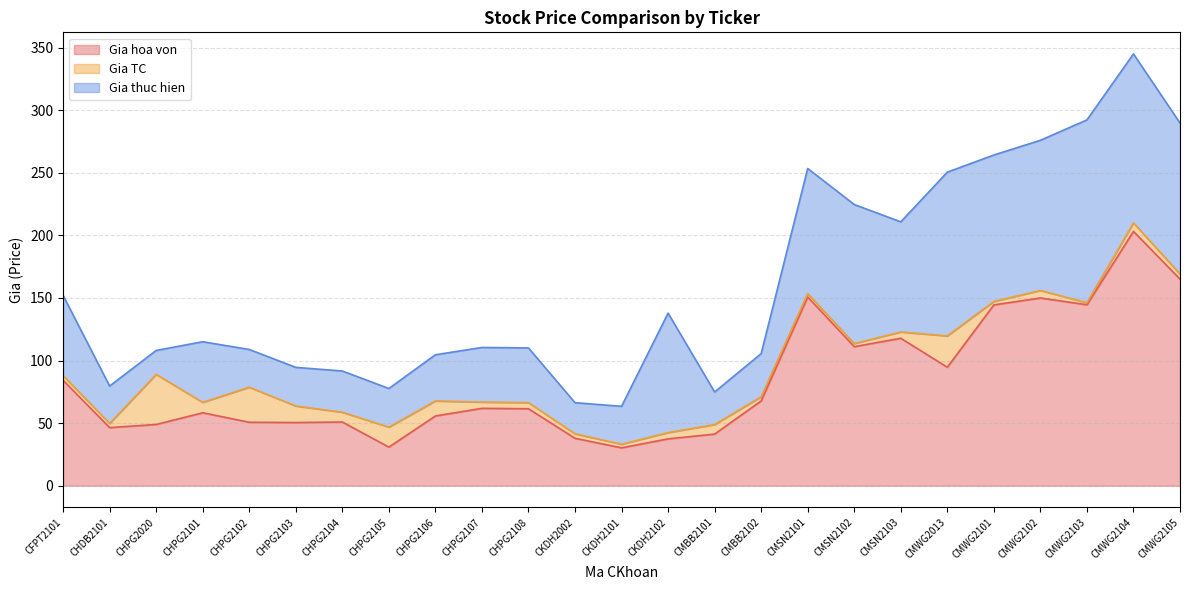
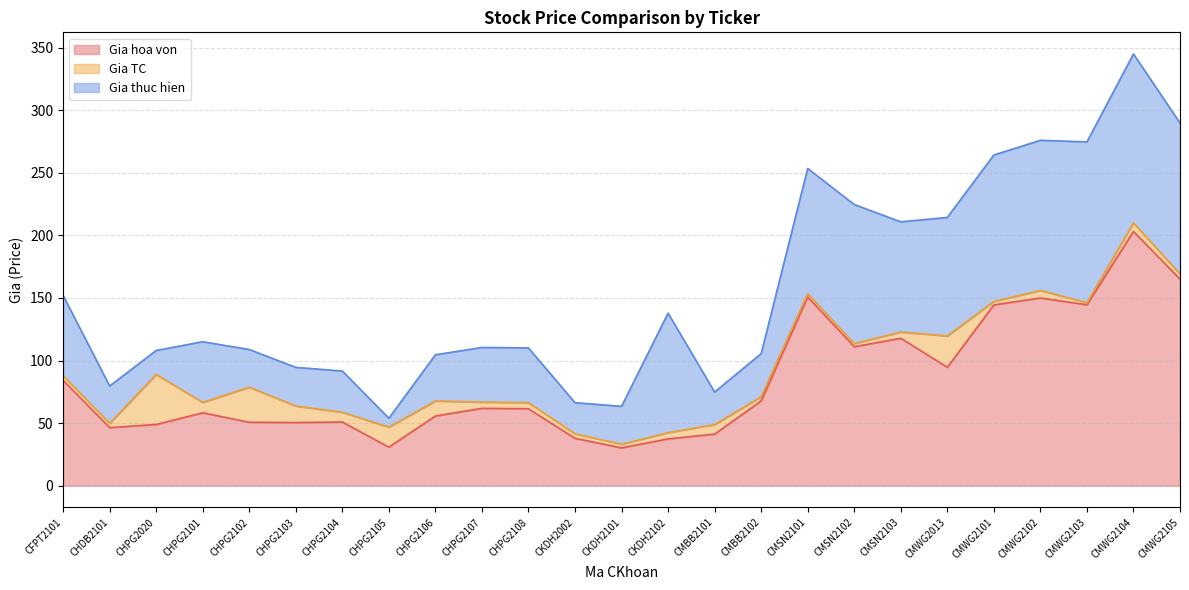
Gia thuc hien, CHPG2105: 31 -> 7
Gia thuc hien, CMWG2013: 131 -> 95
Gia thuc hien, CMWG2103: 146 -> 129
